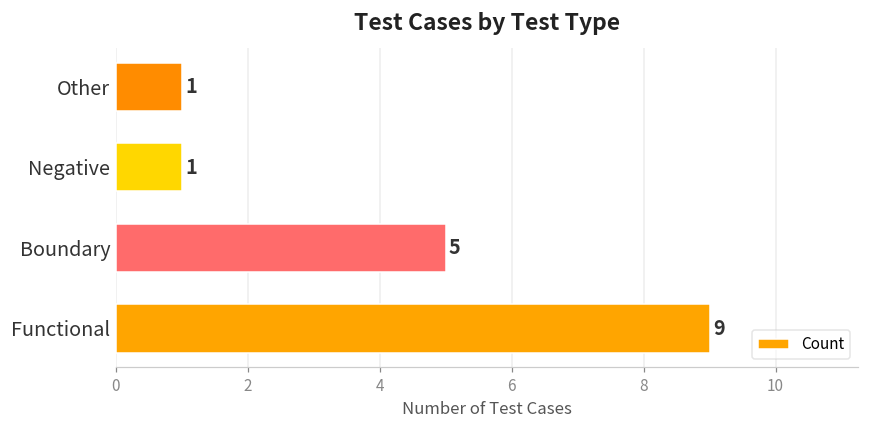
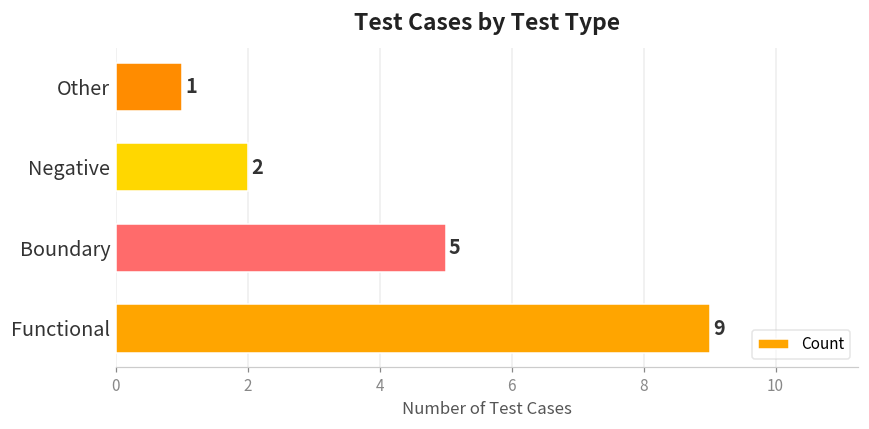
Negative: 1 -> 2
